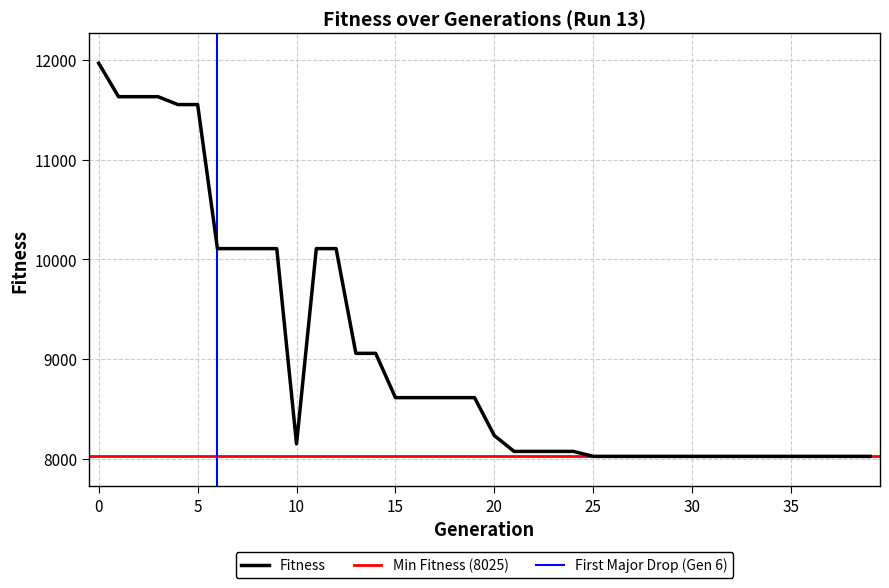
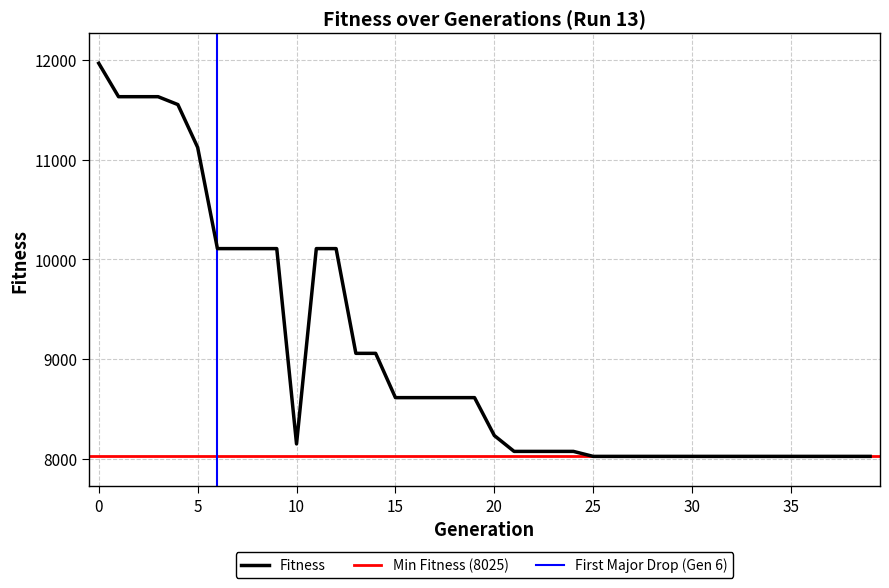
5: 11600 -> 11100
